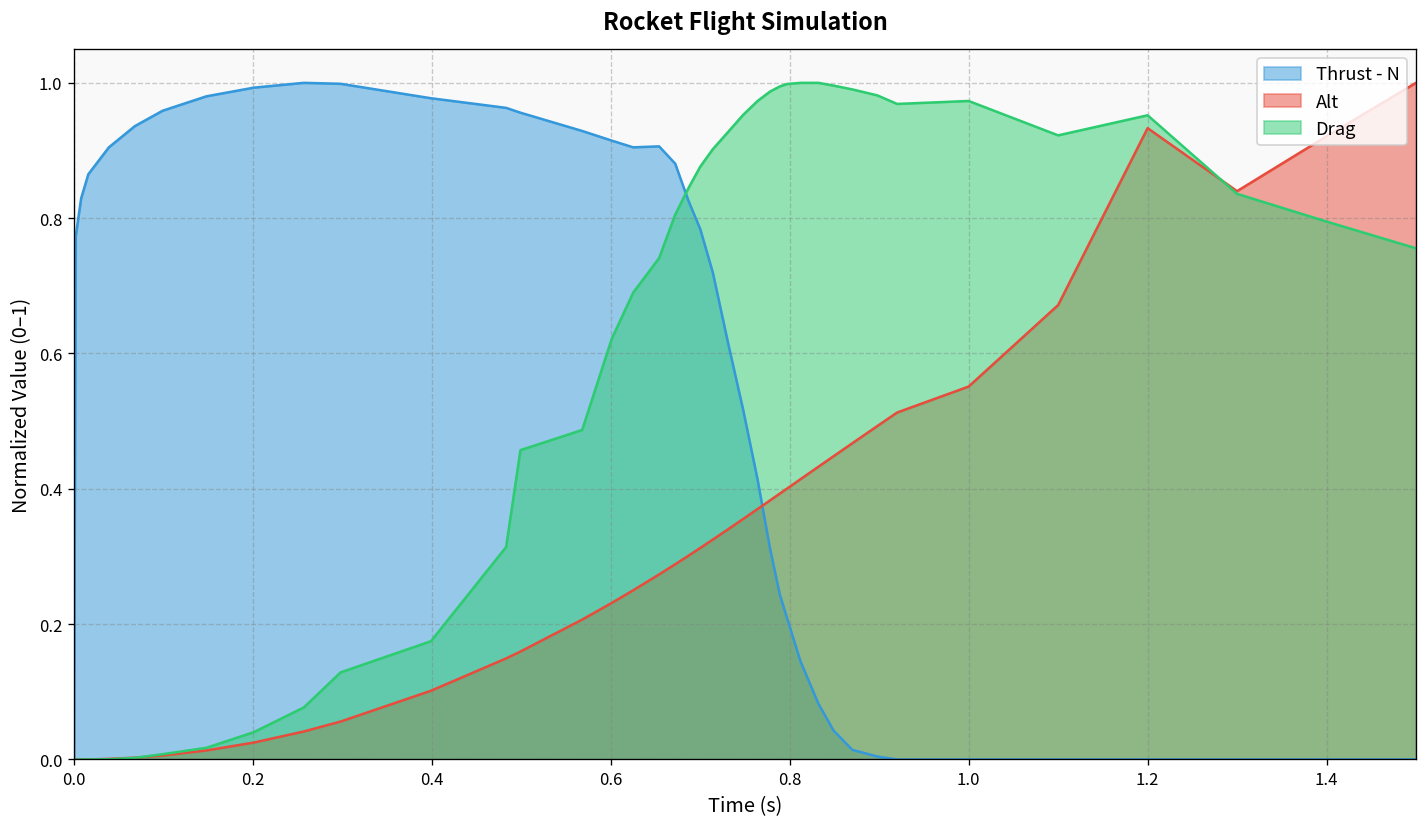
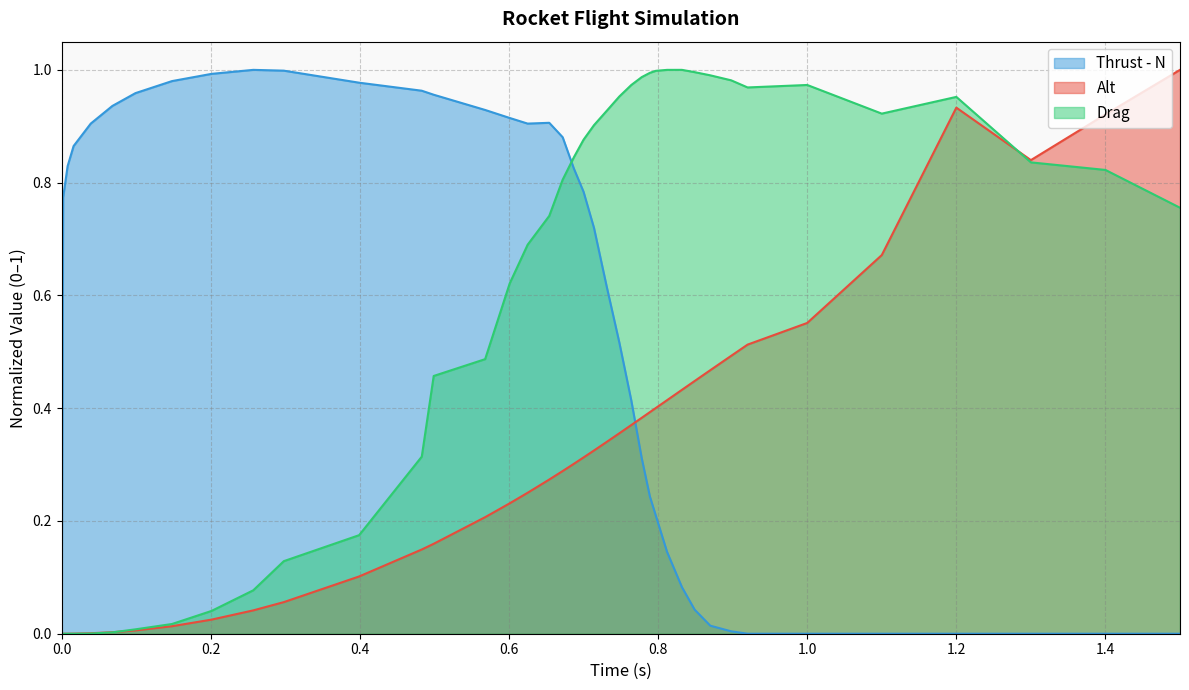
Drag, 1.4: 0.79 -> 0.82
